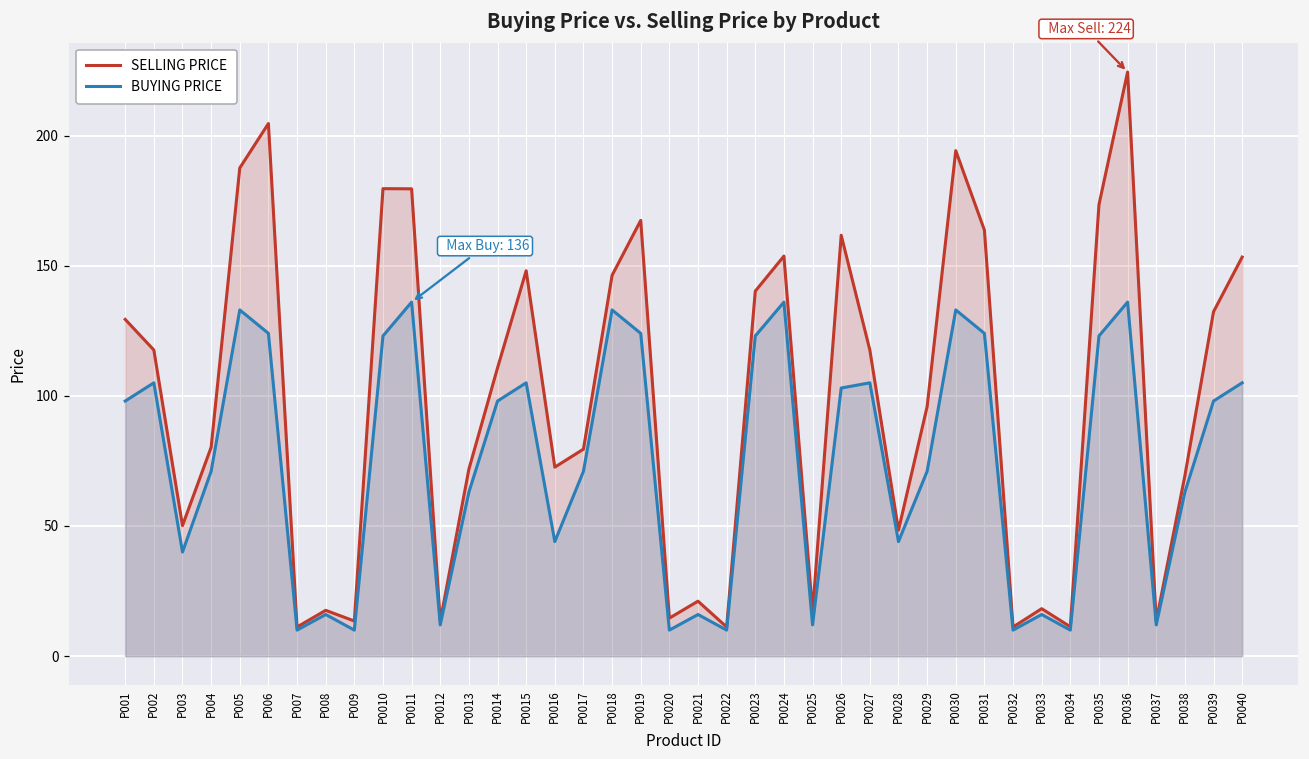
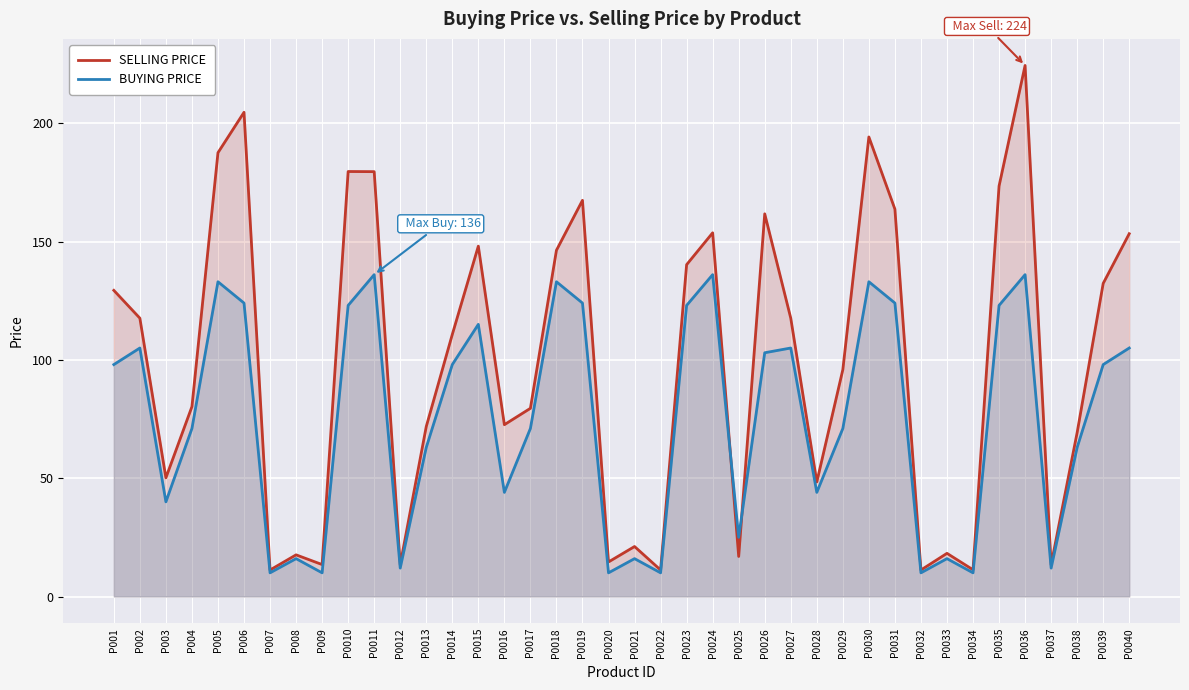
BUYING PRICE, P0015: 105 -> 115
BUYING PRICE, P0025: 12 -> 25
